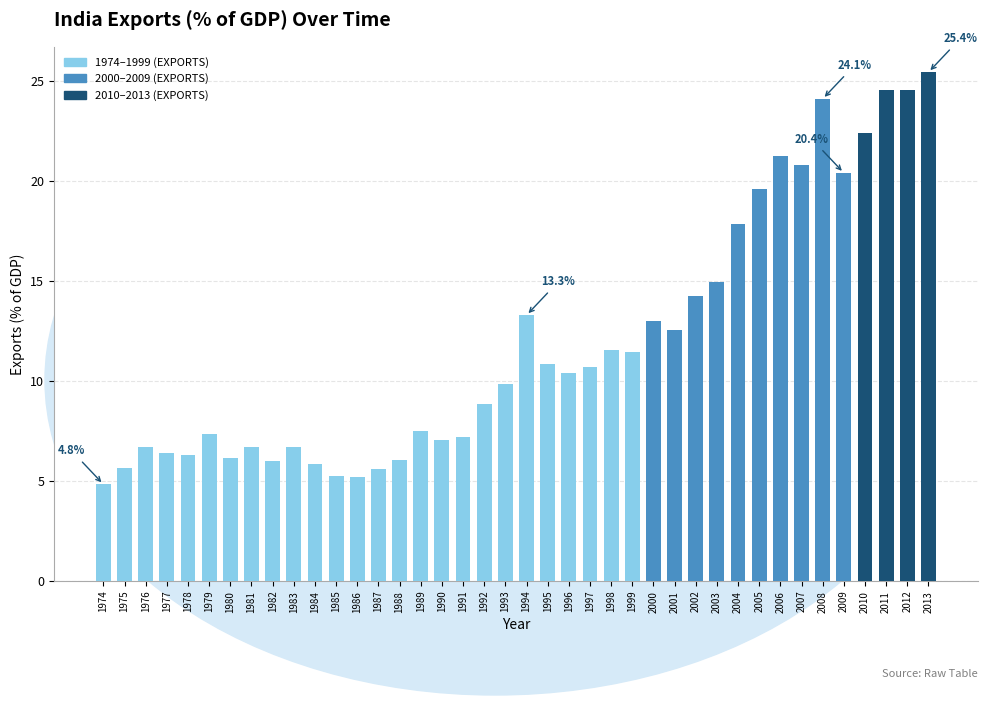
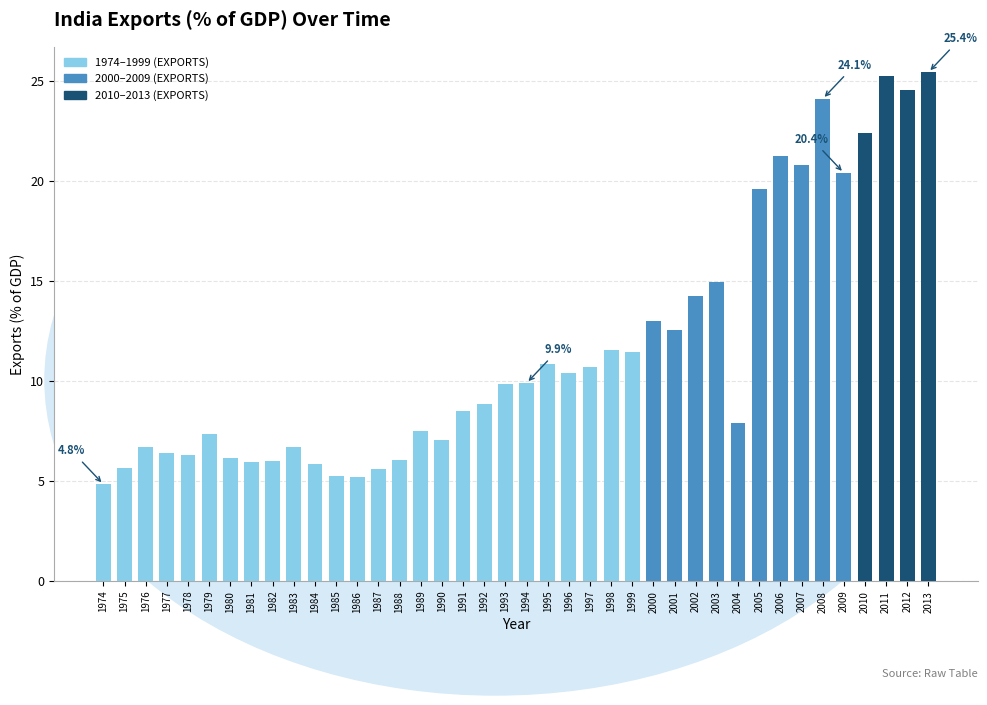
1981: 6.7 -> 5.9
1991: 7.2 -> 8.5
1994: 13.3% -> 9.9%
2004: 17.9 -> 7.9
2011: 24.5 -> 25.2
